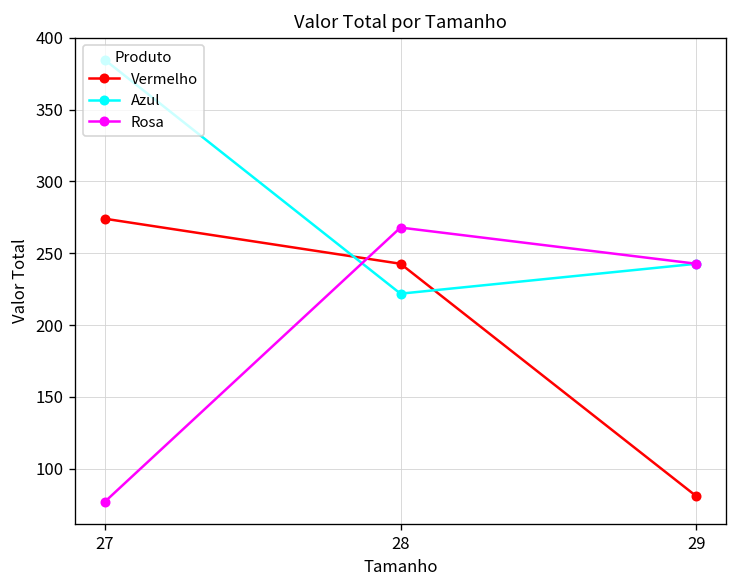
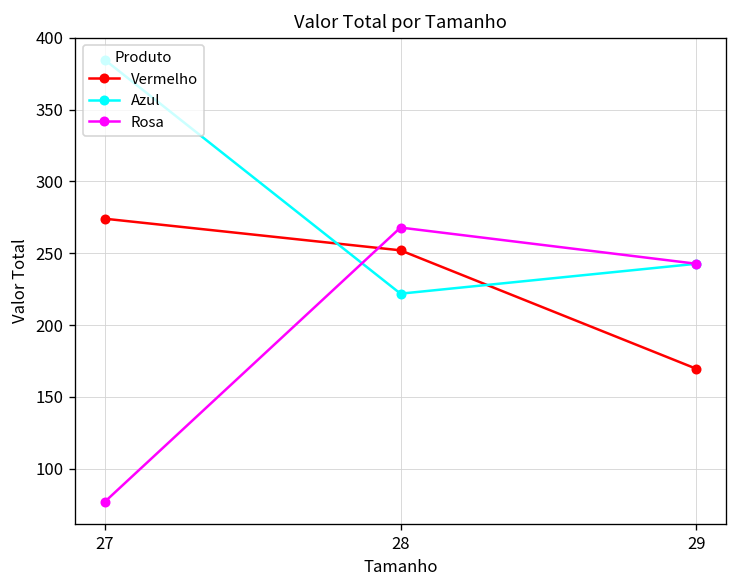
Vermelho, 28: 243 -> 252
Vermelho, 29: 81 -> 170
